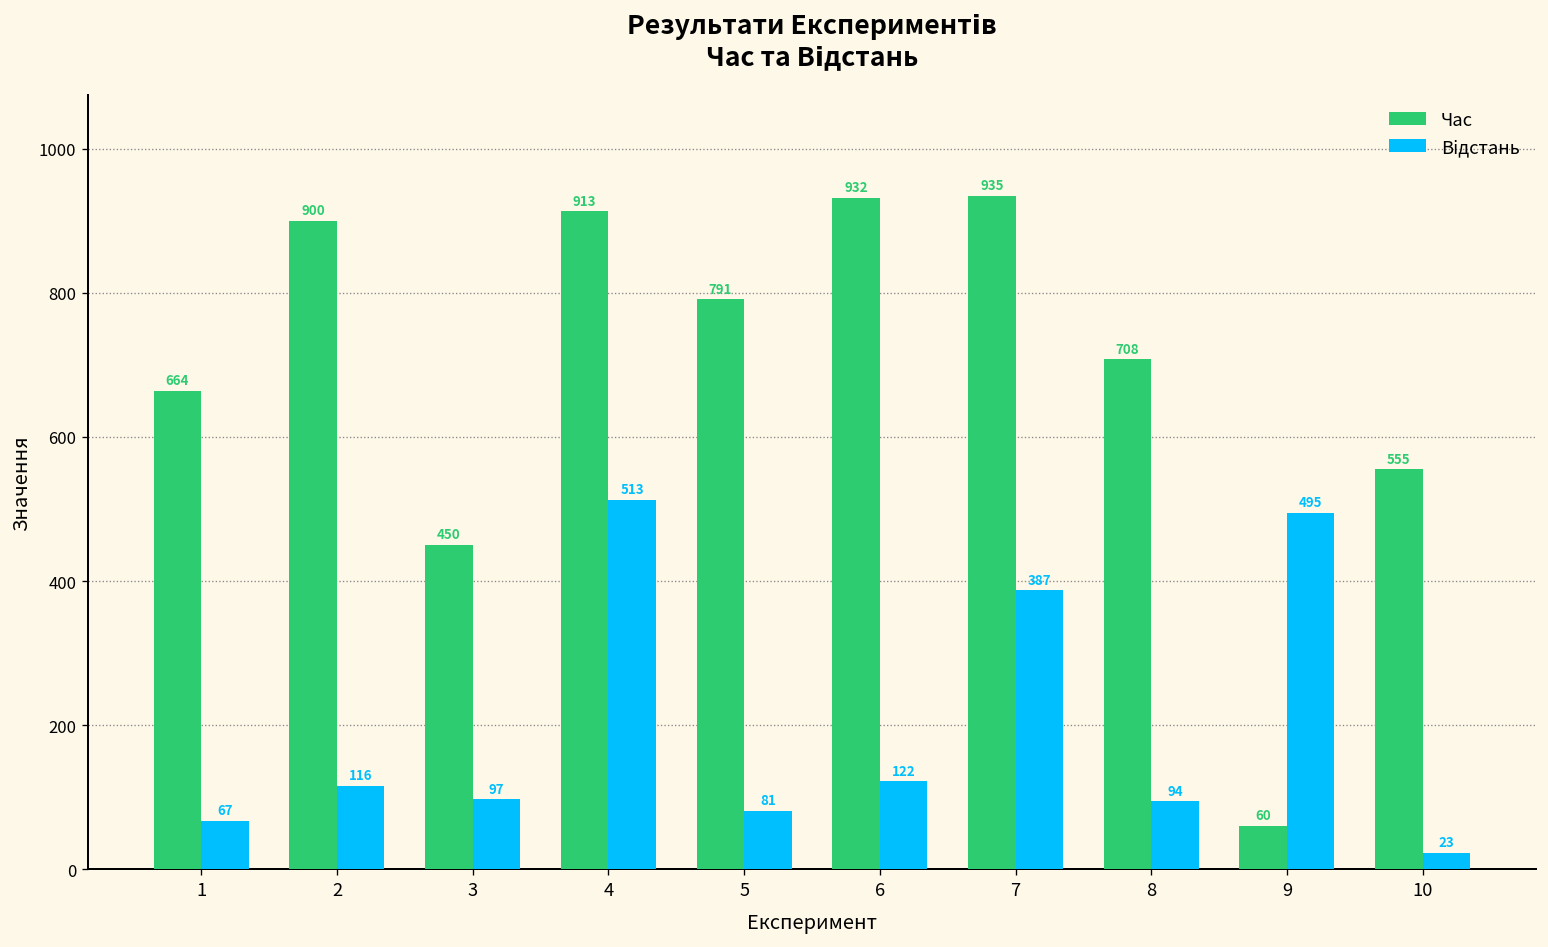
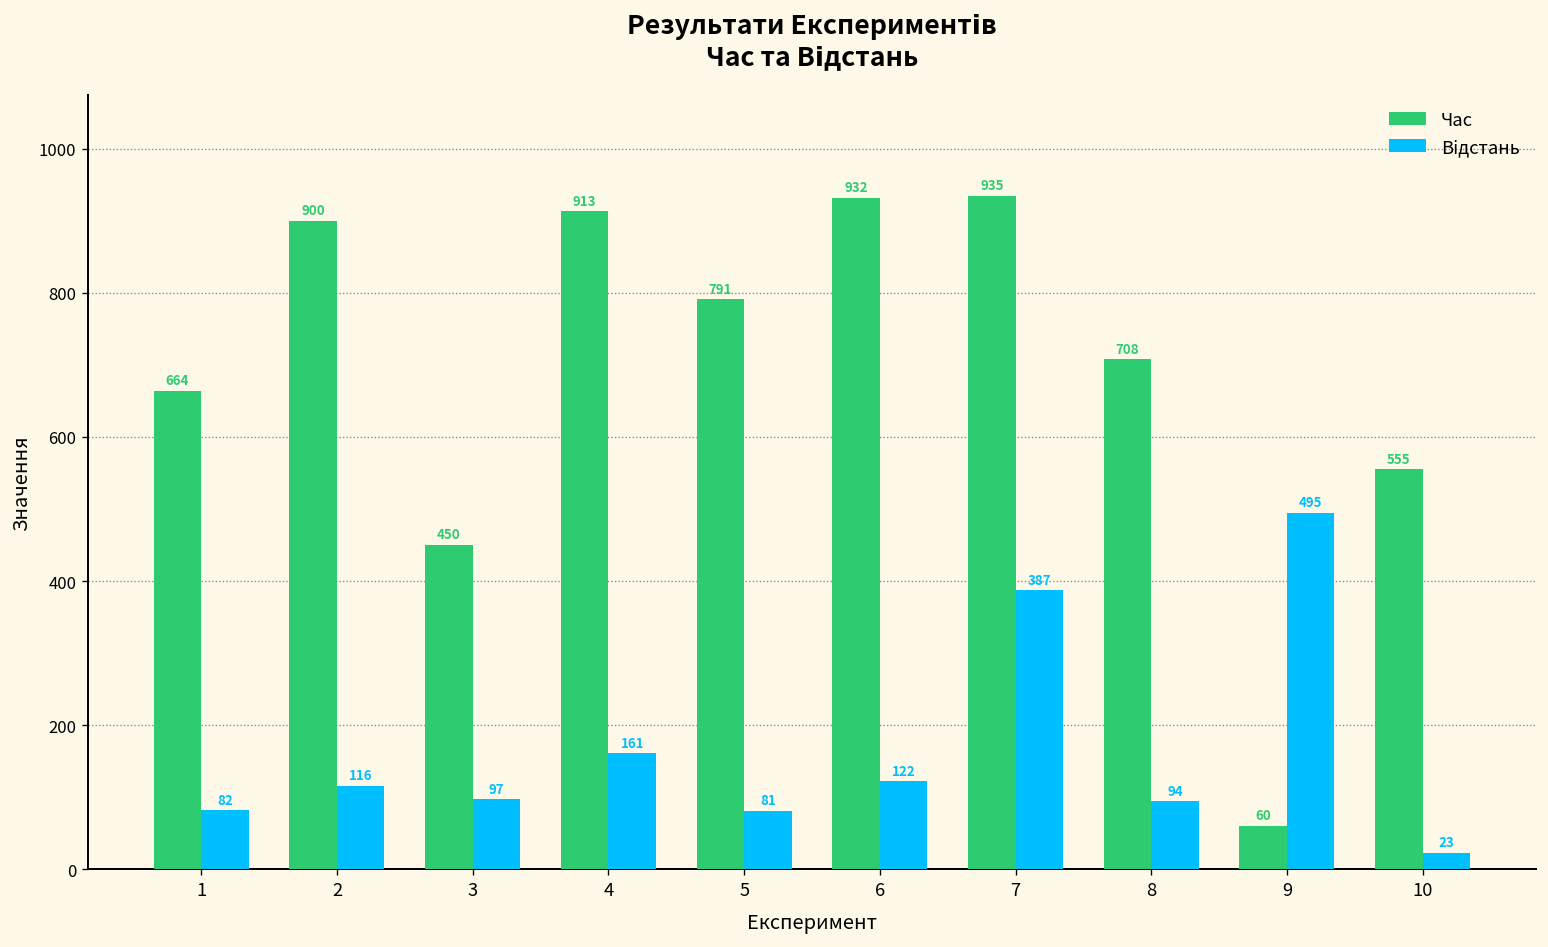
Відстань, 1: 67 -> 82
Відстань, 4: 513 -> 161
